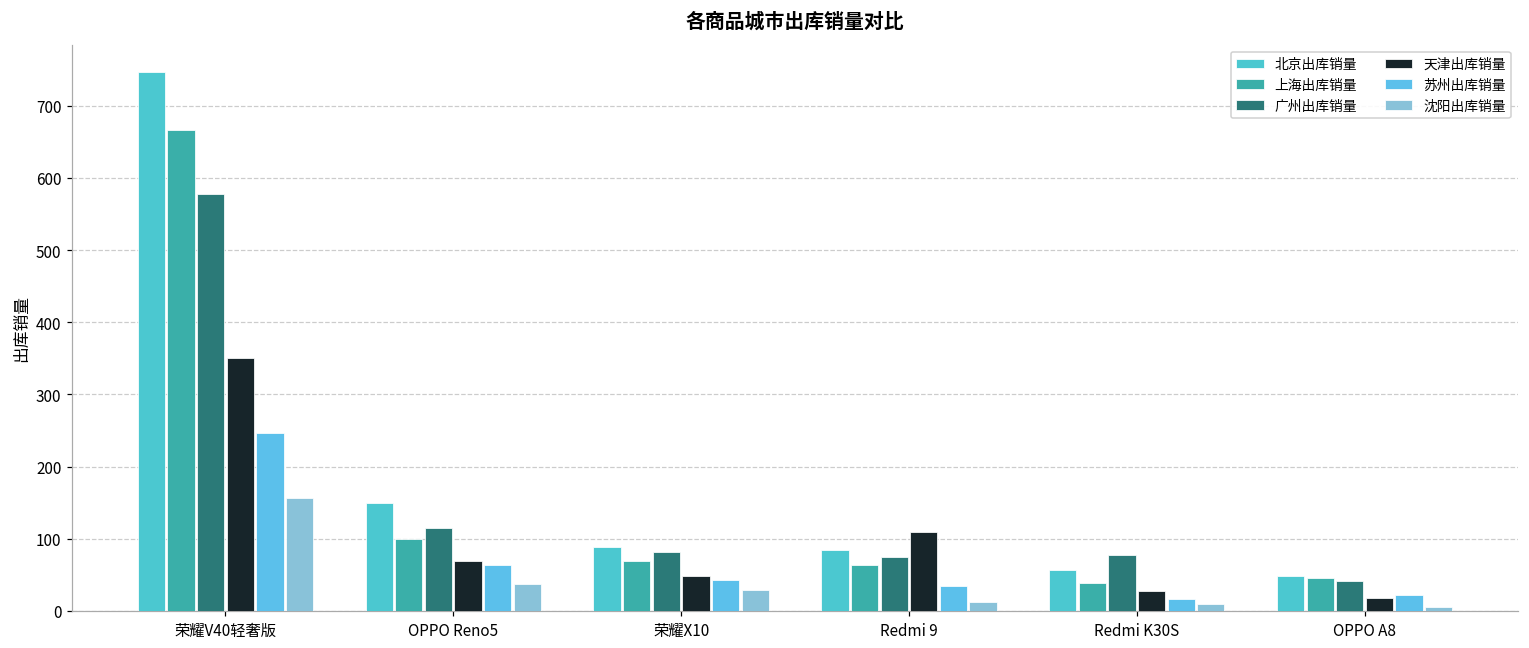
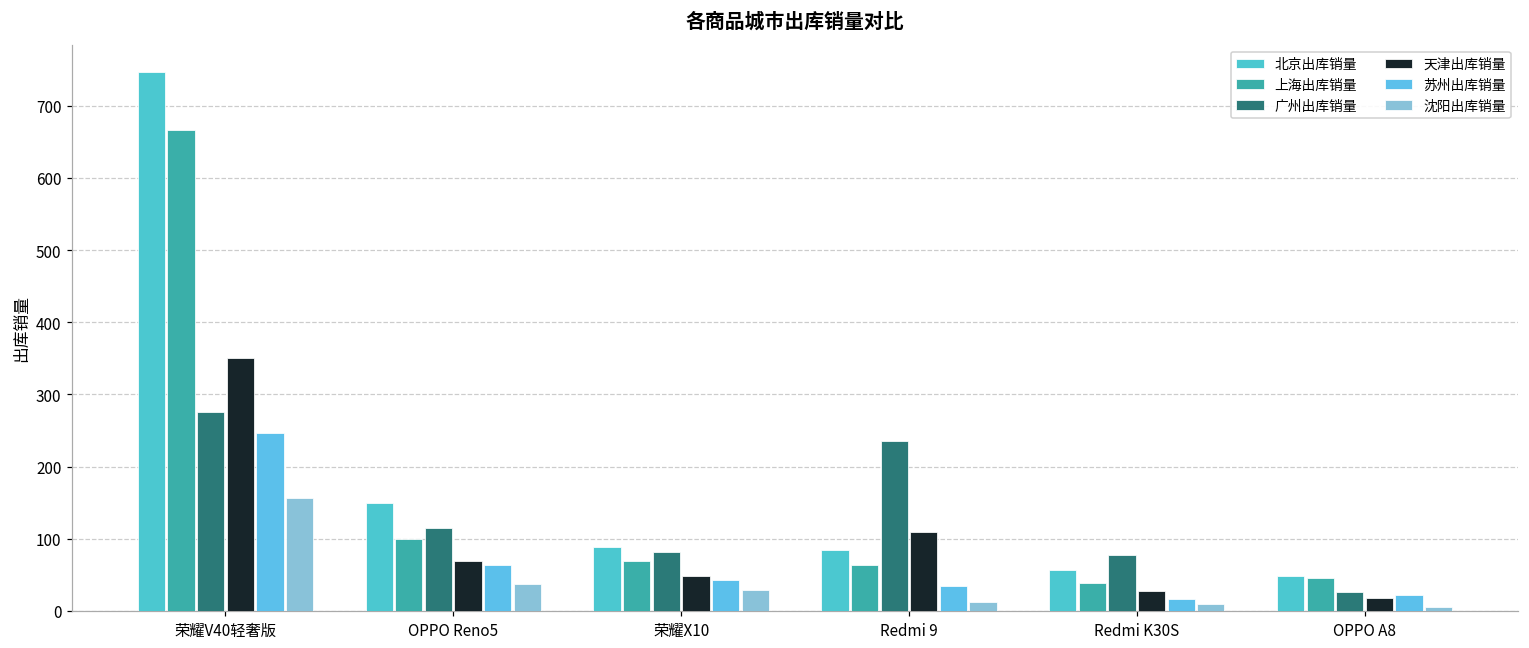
广州出库销量, 荣耀V40轻奢版: 580 -> 280
广州出库销量, Redmi 9: 80 -> 240
广州出库销量, OPPO A8: 40 -> 30
